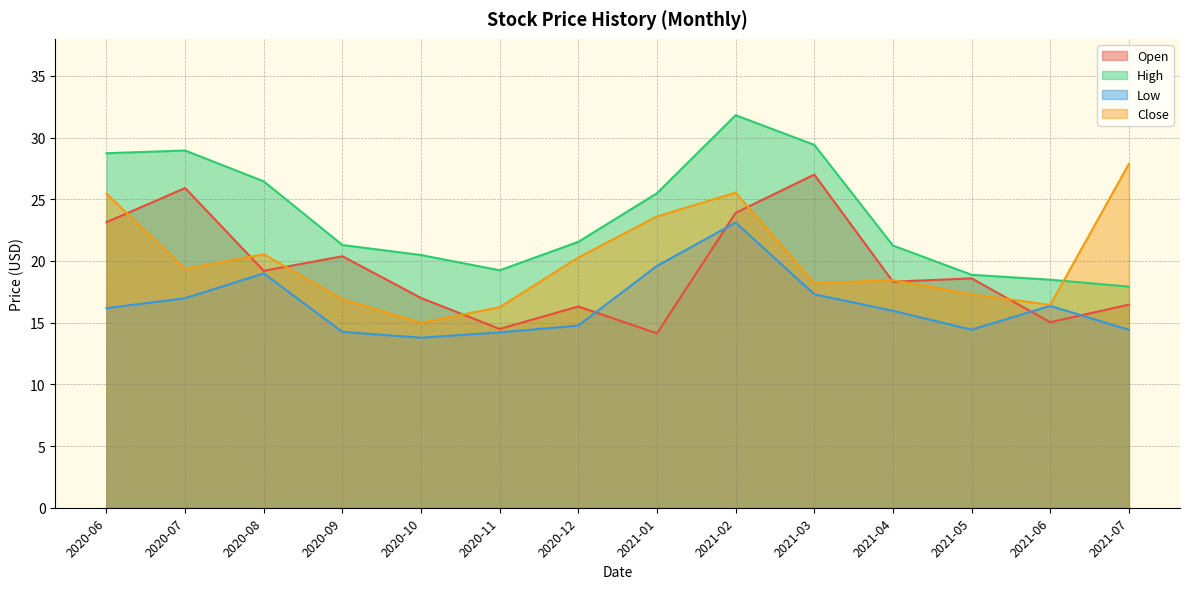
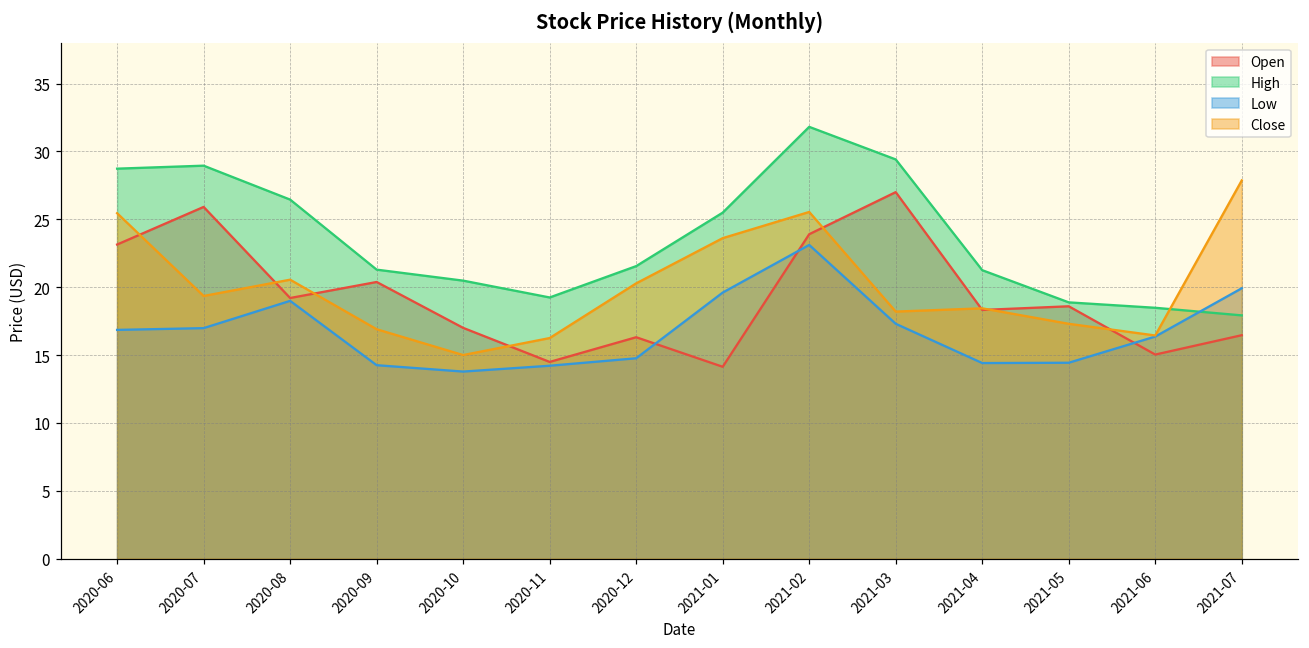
Low, 2020-06: 16.2 -> 16.9
Low, 2021-04: 16.0 -> 14.4
Low, 2021-07: 14.4 -> 19.9
